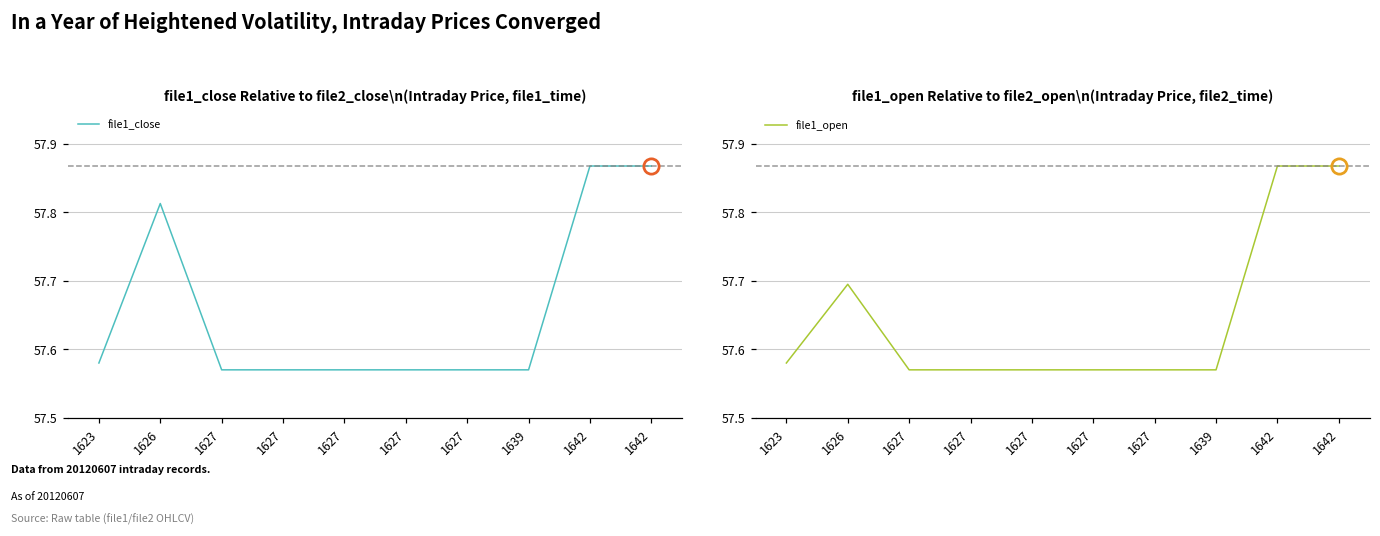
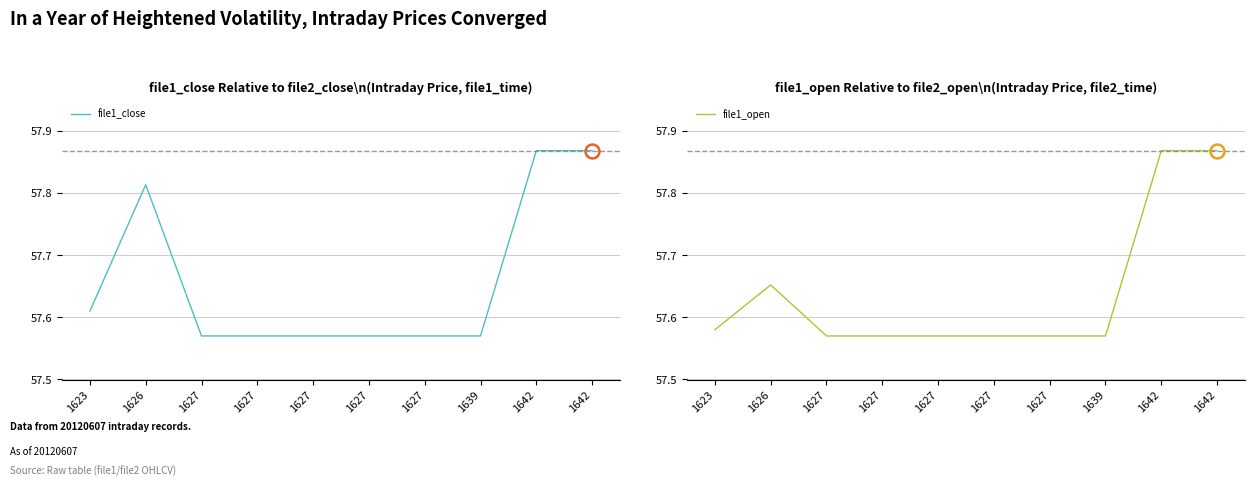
file1_close Relative to file2_close\n(Intraday Price, file1_time), file1_close, 1623: 57.58 -> 57.61
file1_open Relative to file2_open\n(Intraday Price, file2_time), file1_open, 1626: 57.70 -> 57.65
